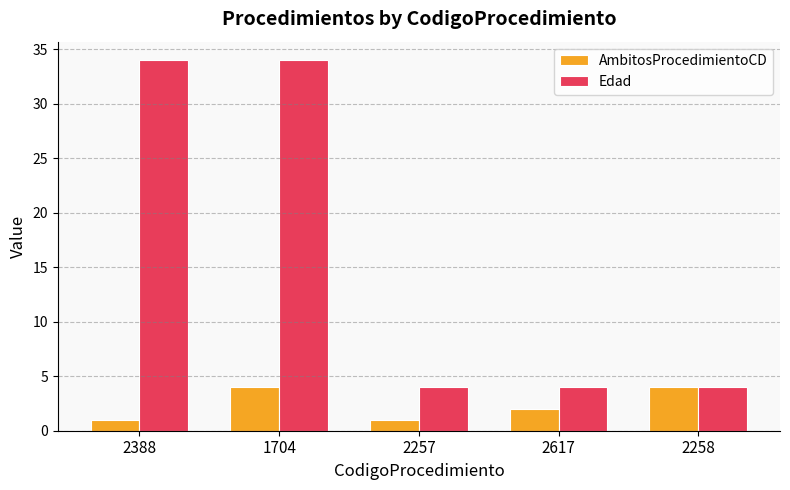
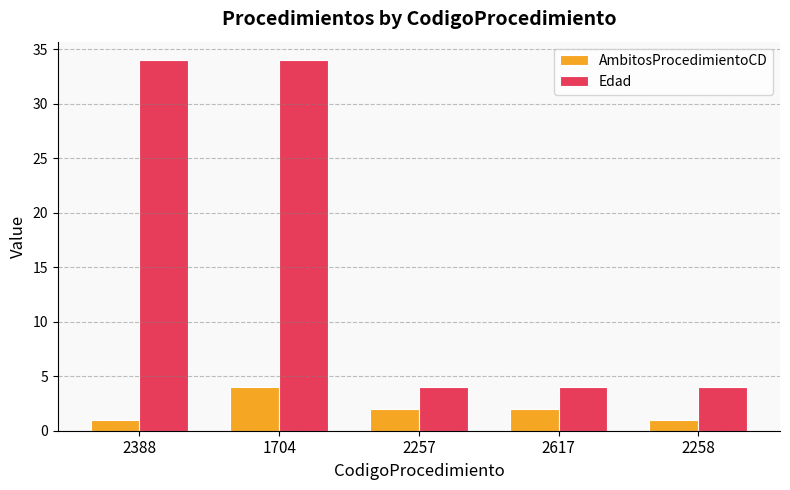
AmbitosProcedimientoCD, 2257: 1 -> 2
AmbitosProcedimientoCD, 2258: 4 -> 1
